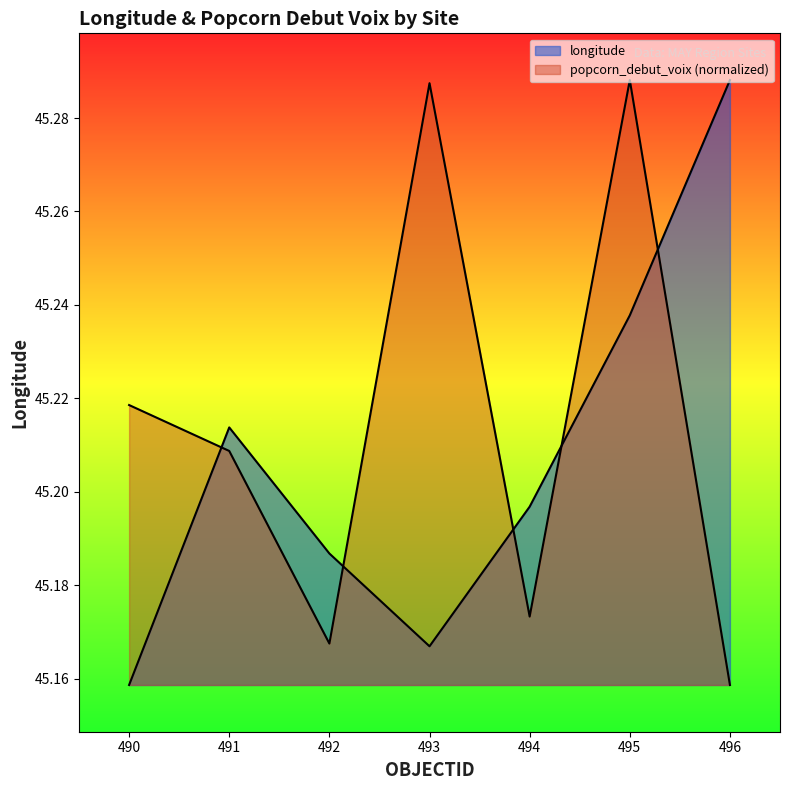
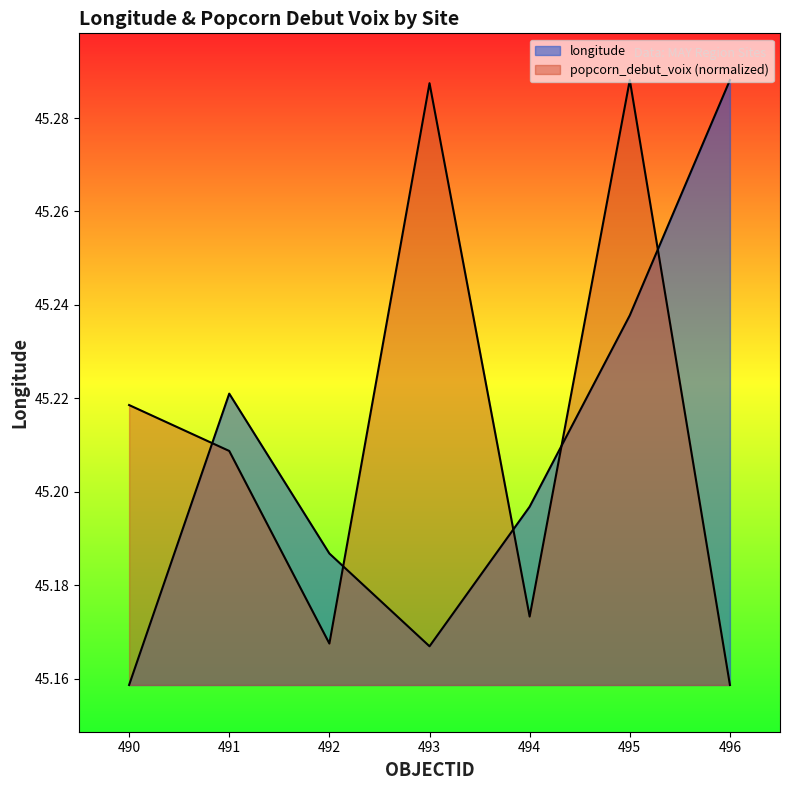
longitude, 491: 45.214 -> 45.221
